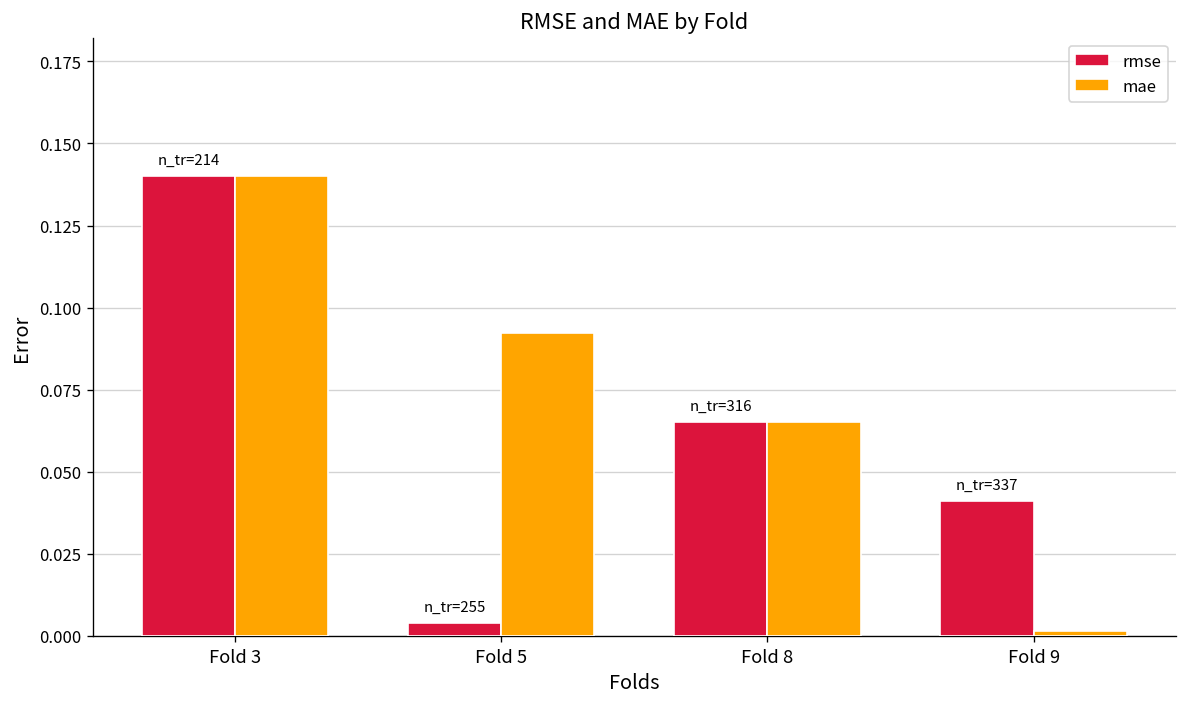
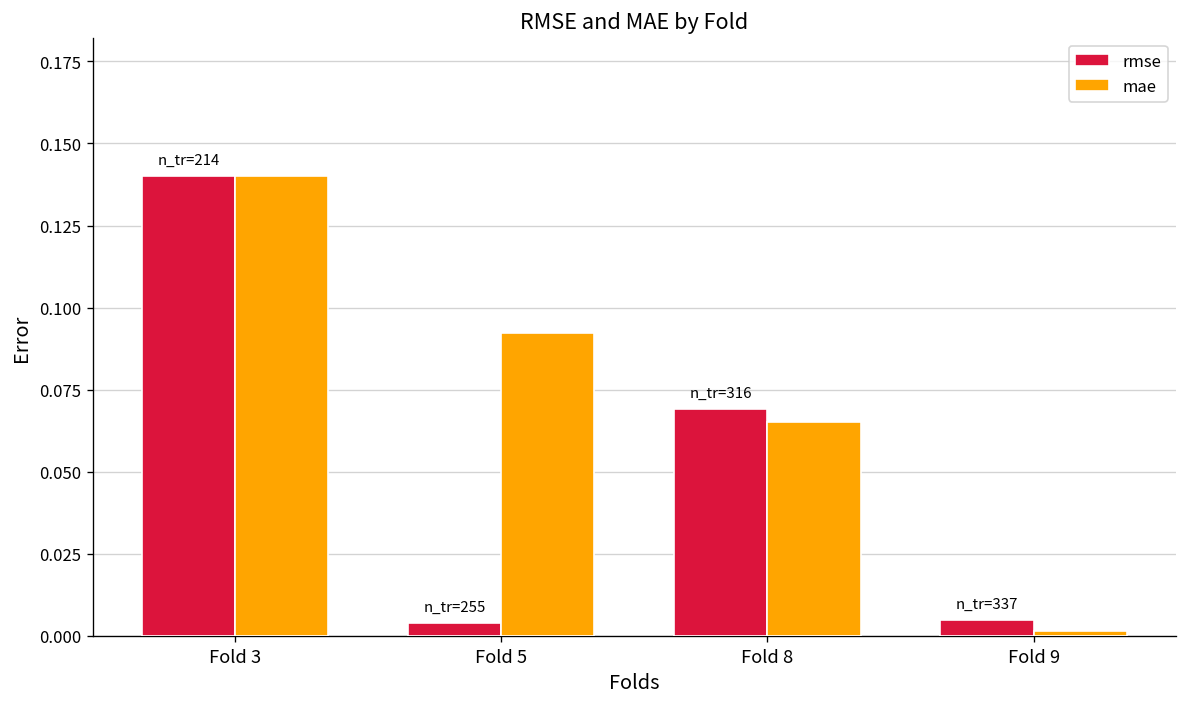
rmse, Fold 8: 0.065 -> 0.069
rmse, Fold 9: 0.041 -> 0.005
